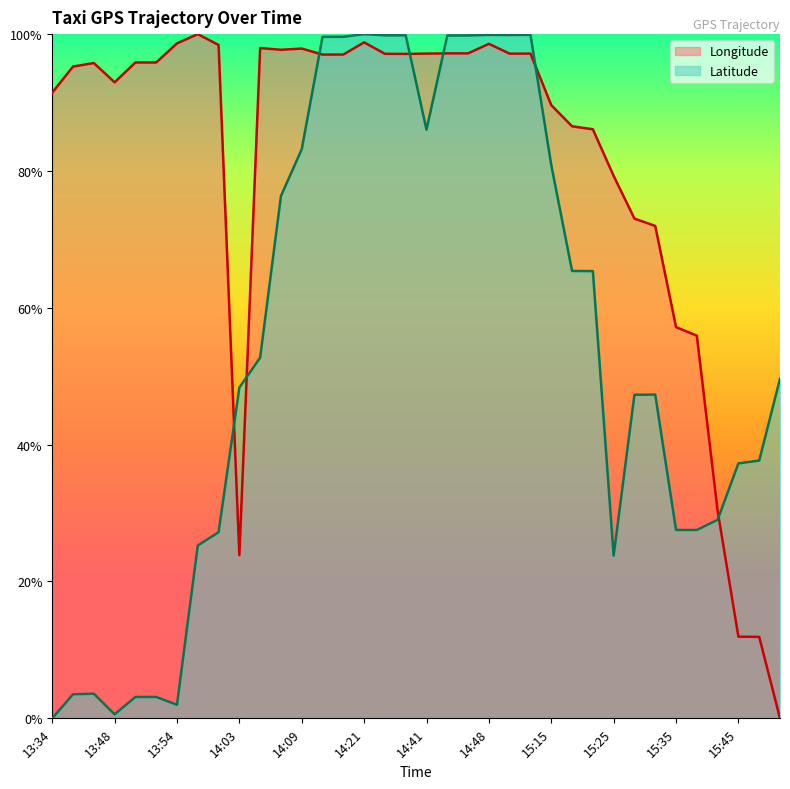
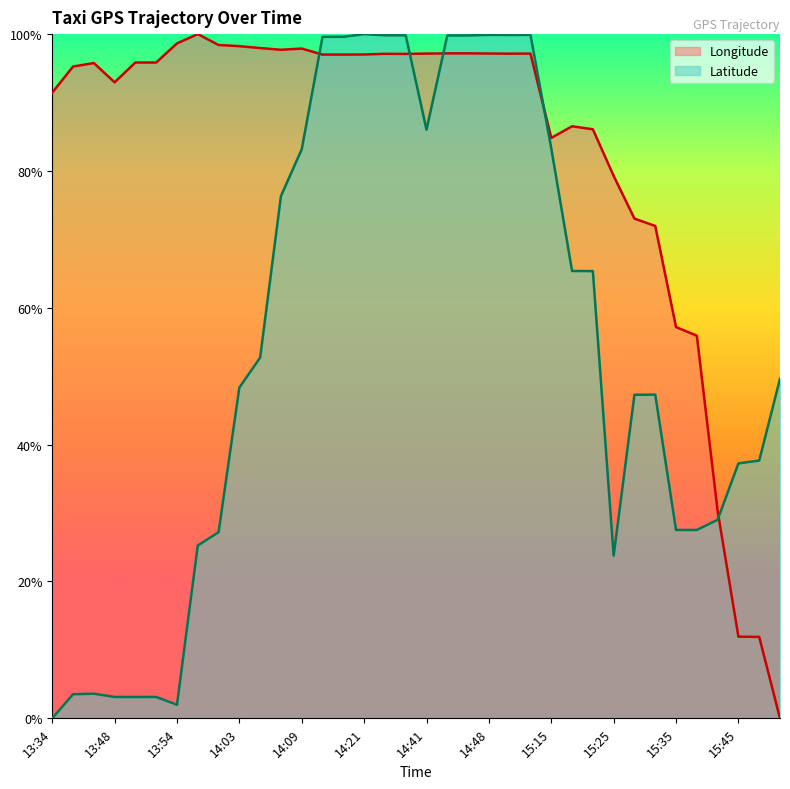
Latitude, 13:48: 1% -> 3%
Longitude, 14:03: 24% -> 98%
Longitude, 14:21: 99% -> 97%
Longitude, 14:48: 99% -> 97%
Longitude, 15:15: 90% -> 85%
Latitude, 15:15: 81% -> 83%
